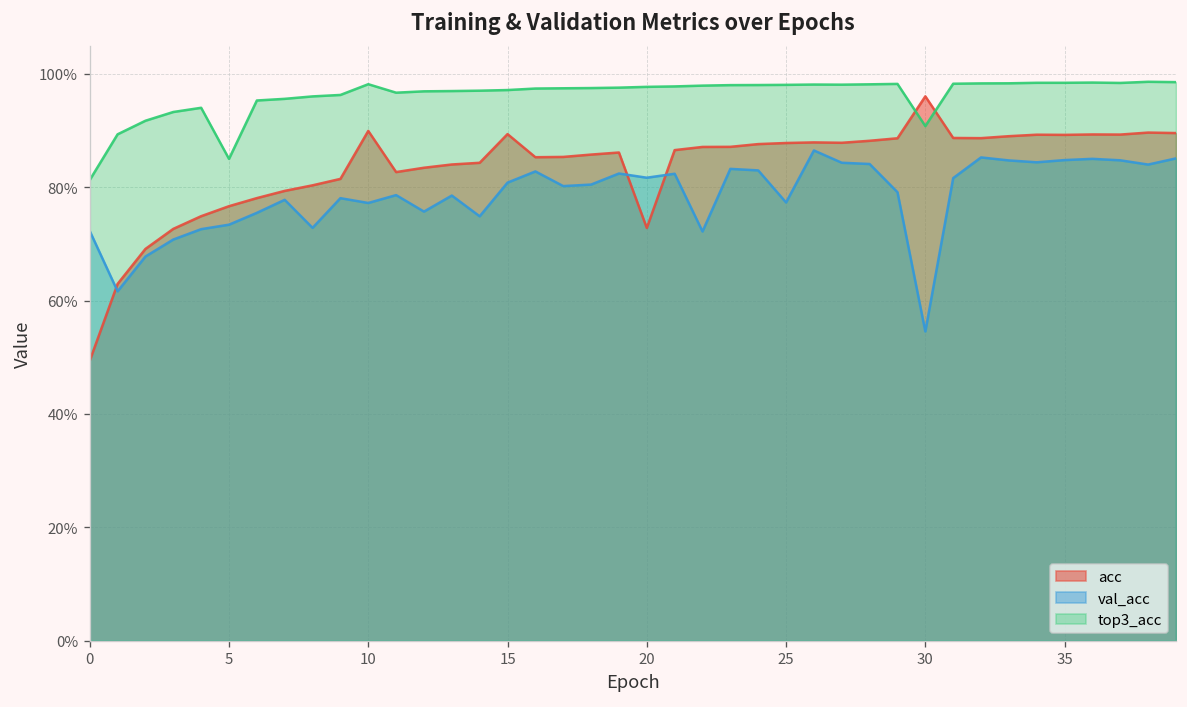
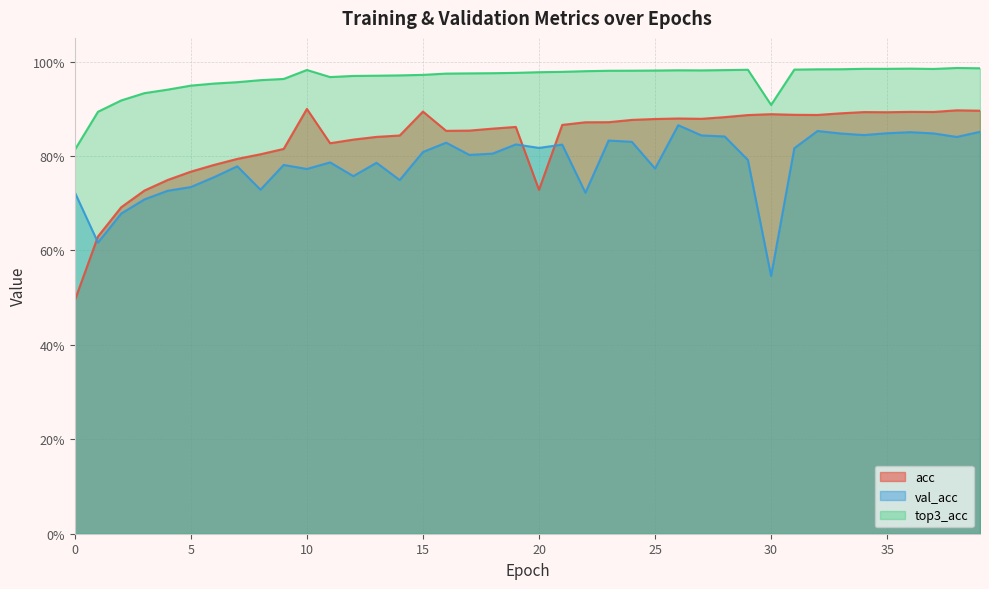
top3_acc, 5: 85% -> 95%
acc, 30: 96% -> 89%
